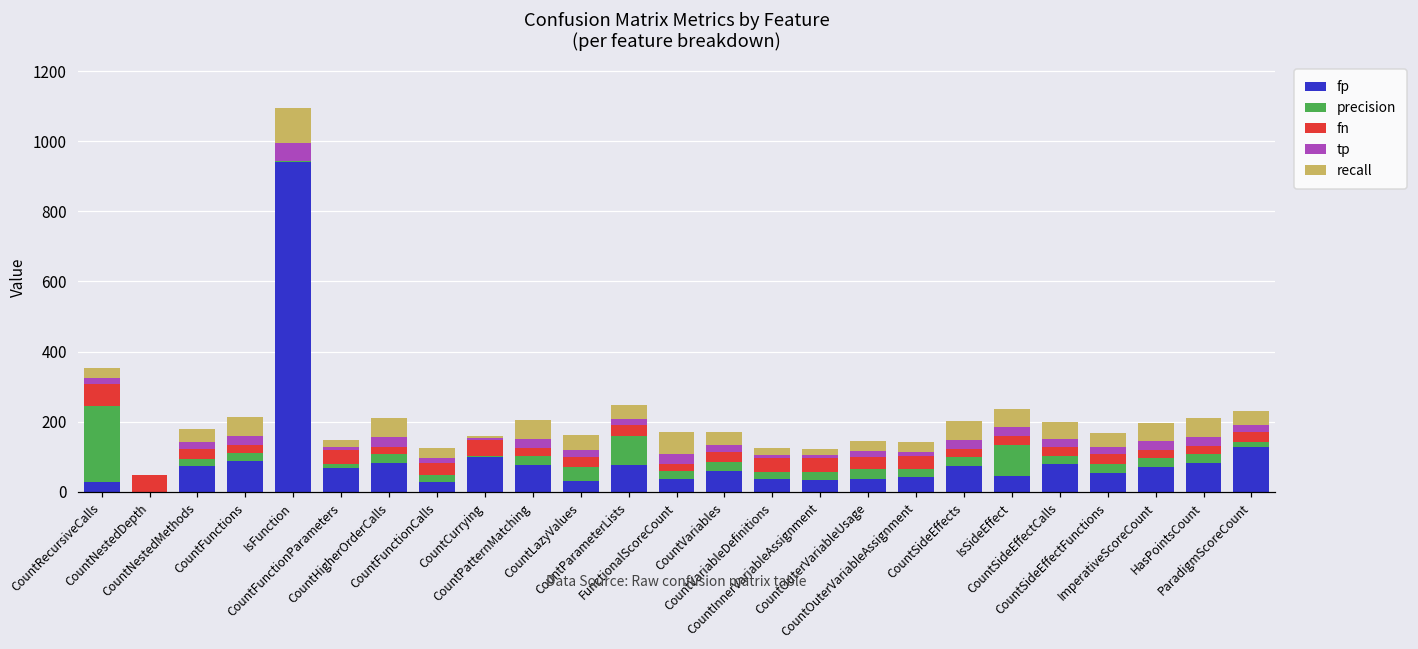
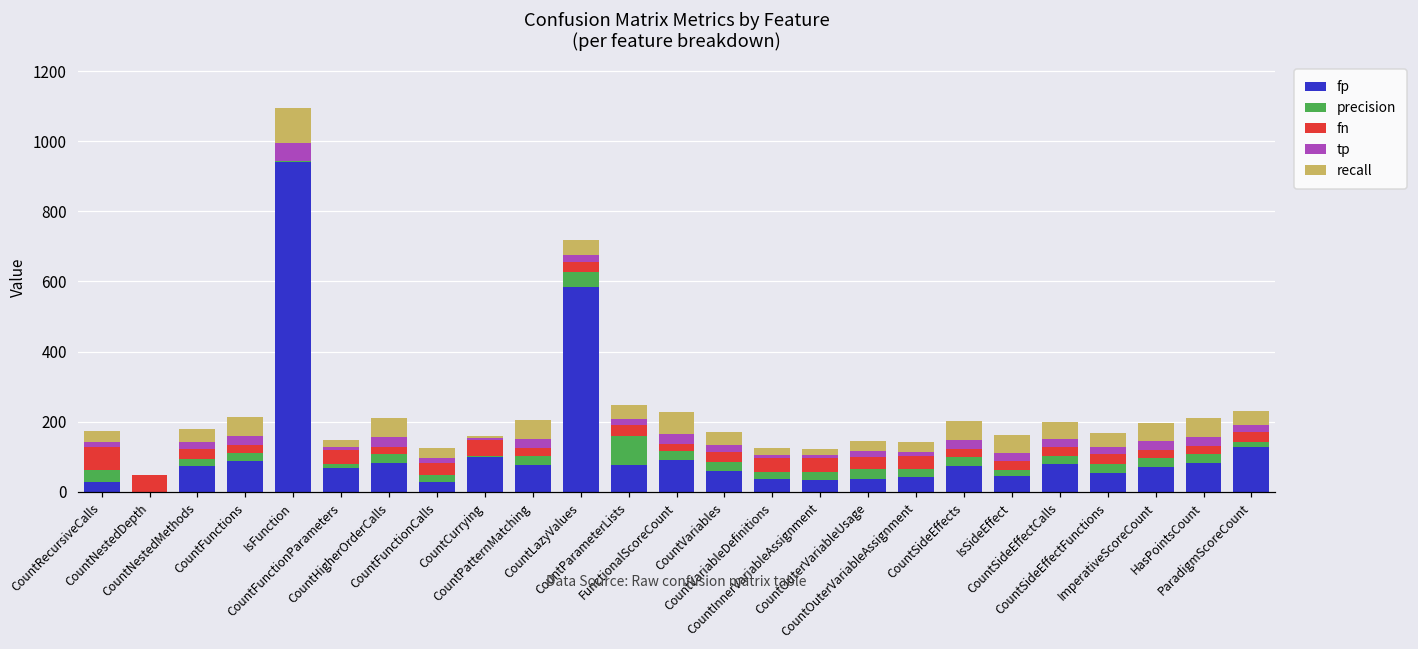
precision, CountRecursiveCalls: 220 -> 30
fp, CountLazyValues: 30 -> 590
fp, FunctionalScoreCount: 40 -> 90
precision, IsSideEffect: 90 -> 20
